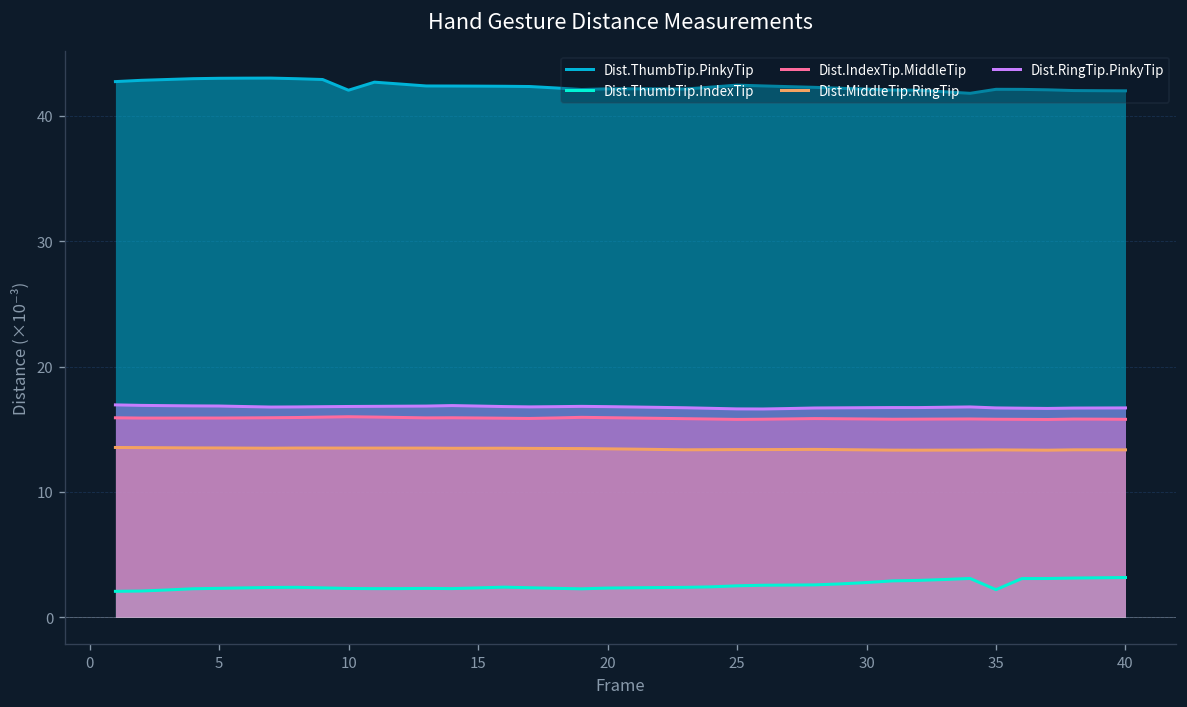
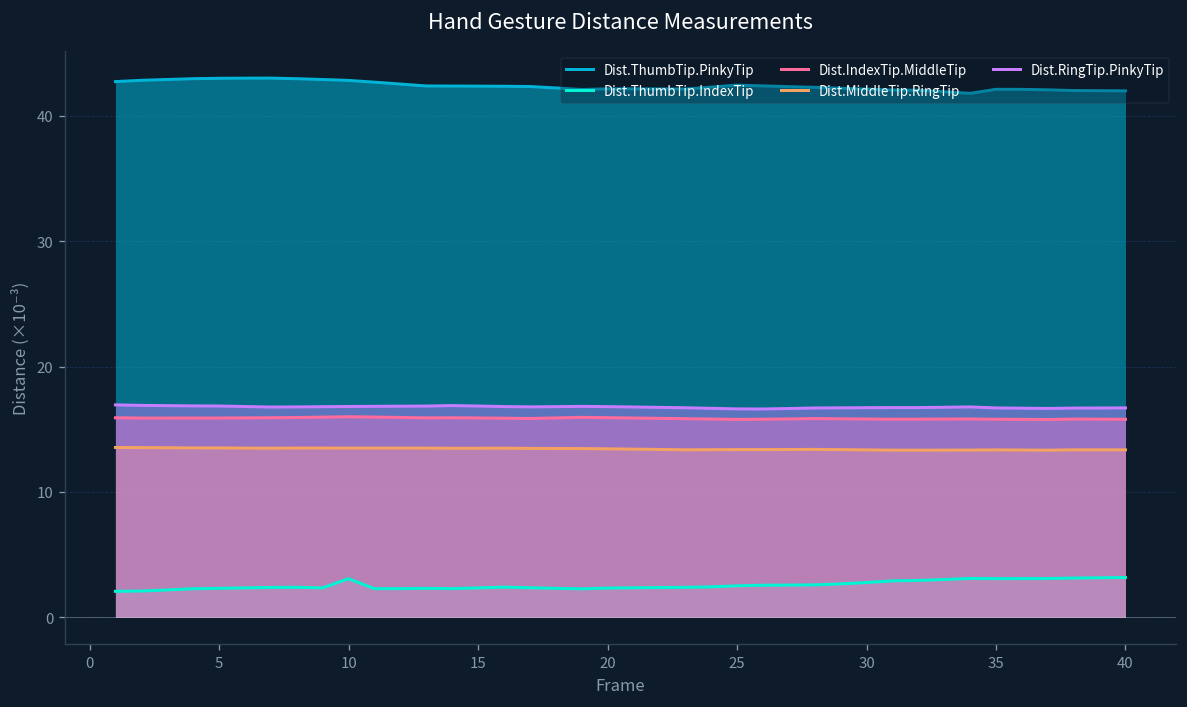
Dist.ThumbTip.PinkyTip, 10: 42.0 -> 42.8
Dist.ThumbTip.IndexTip, 10: 2.3 -> 3.1
Dist.ThumbTip.IndexTip, 35: 2.2 -> 3.1
